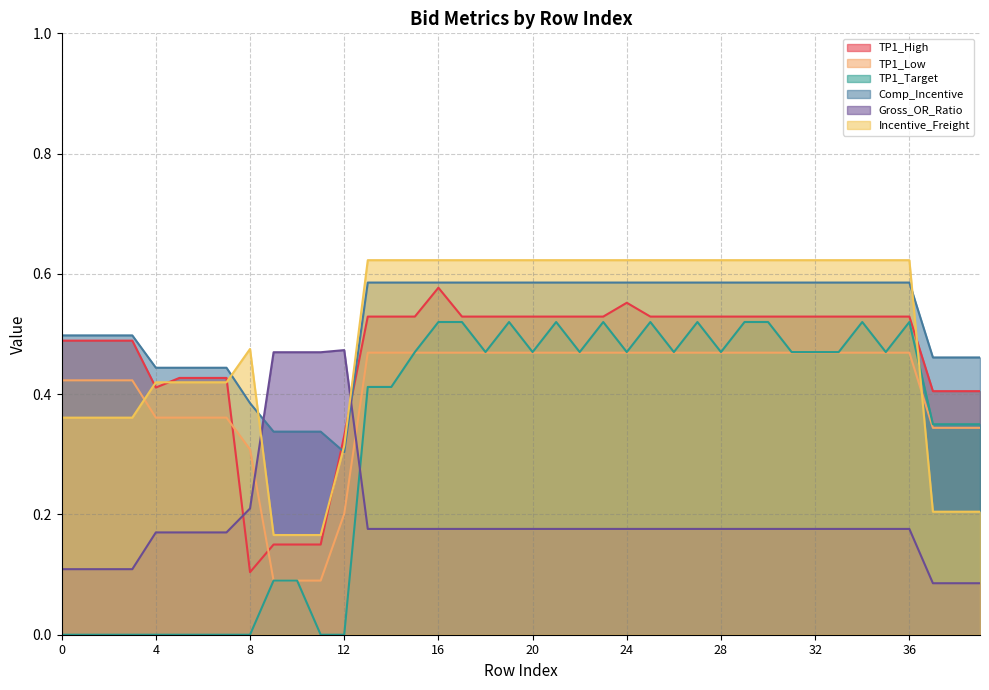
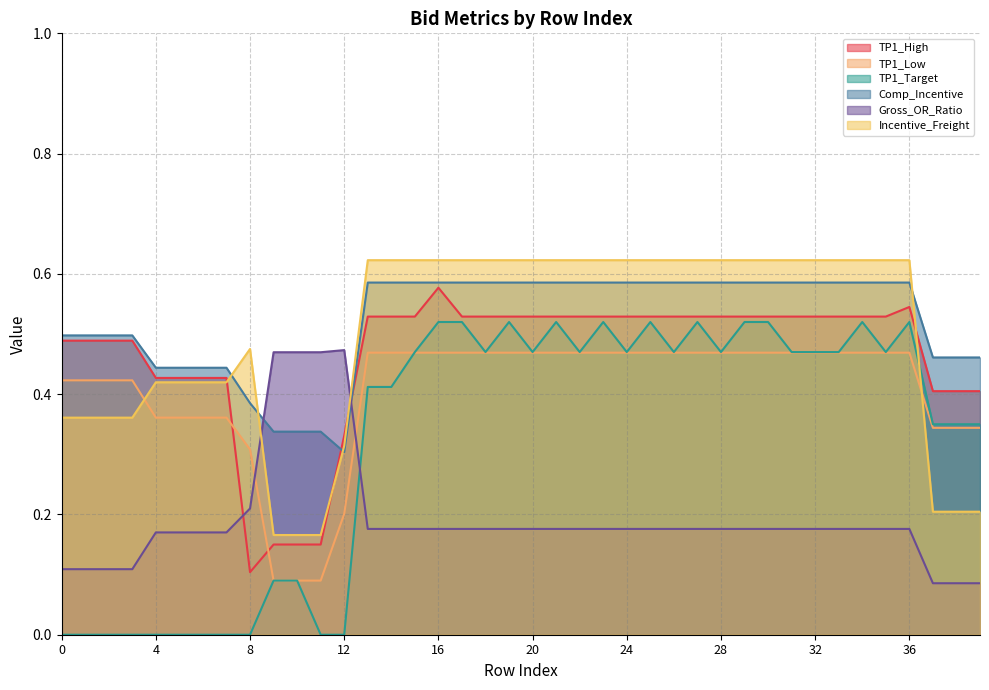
TP1_High, 4: 0.41 -> 0.43
TP1_High, 24: 0.55 -> 0.53
TP1_High, 36: 0.53 -> 0.55
